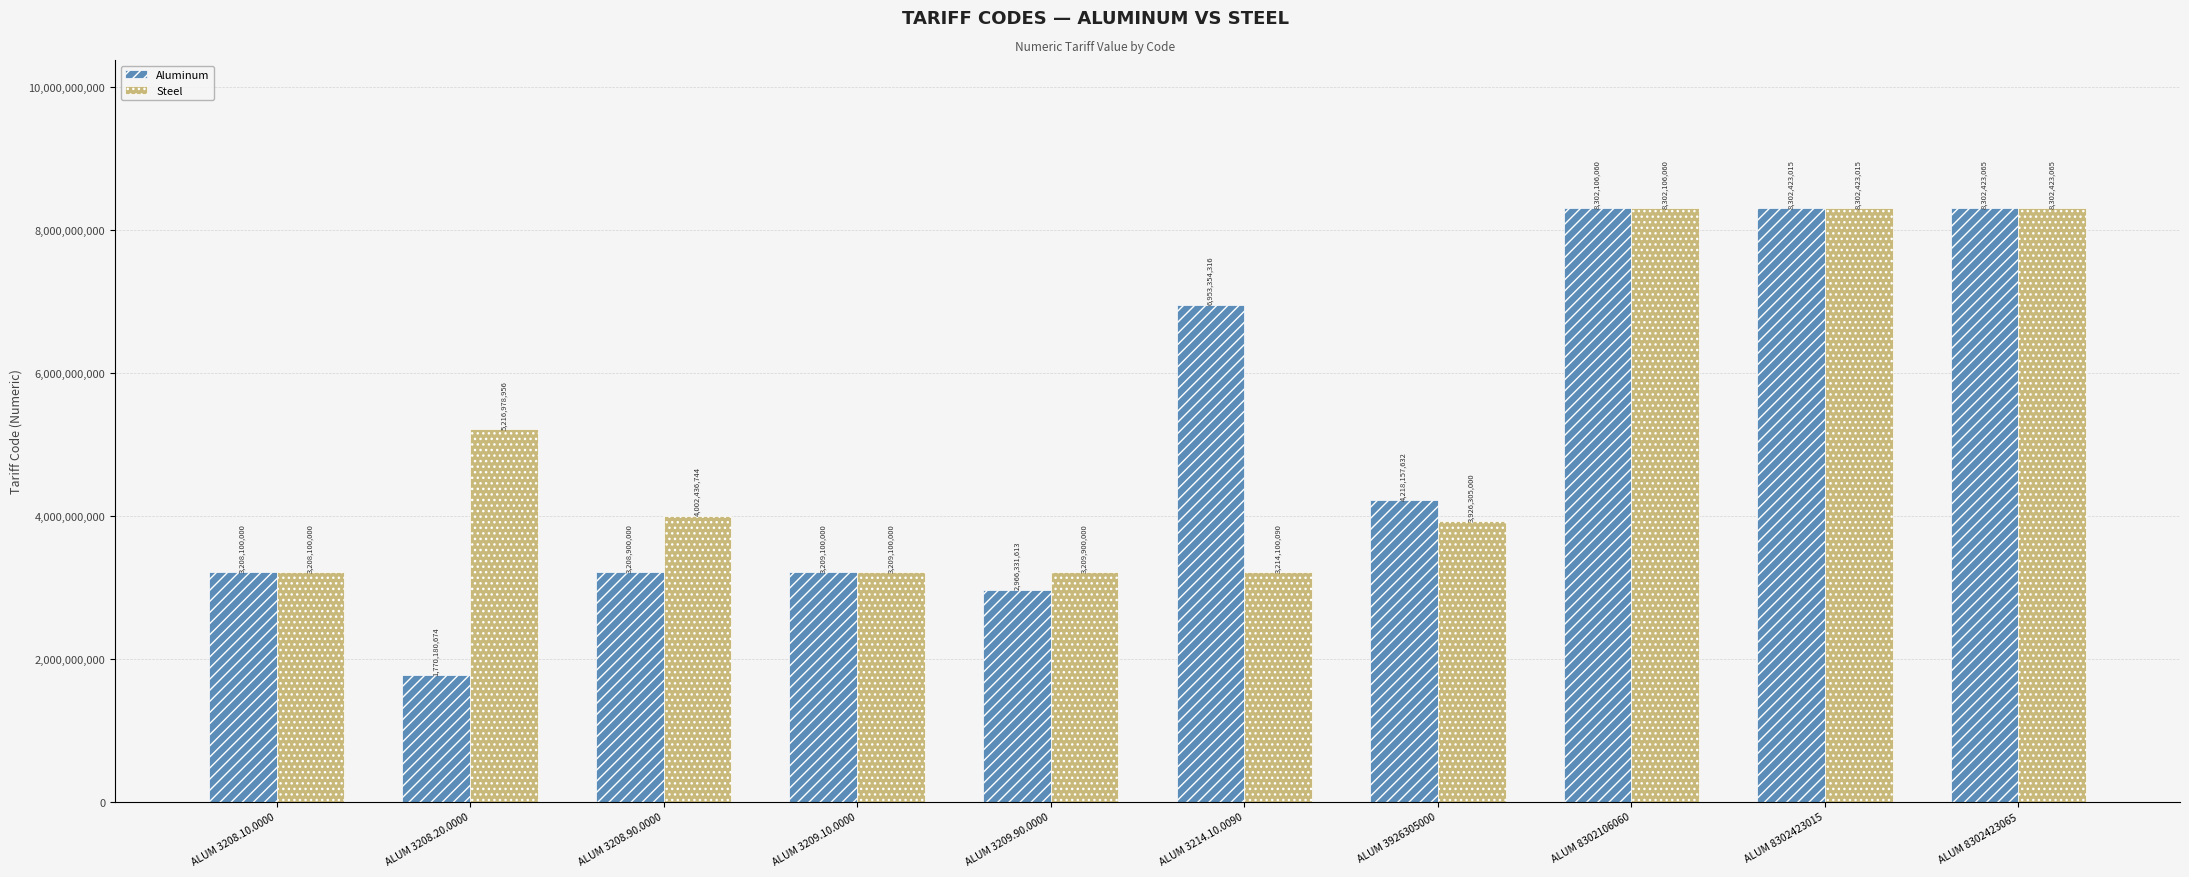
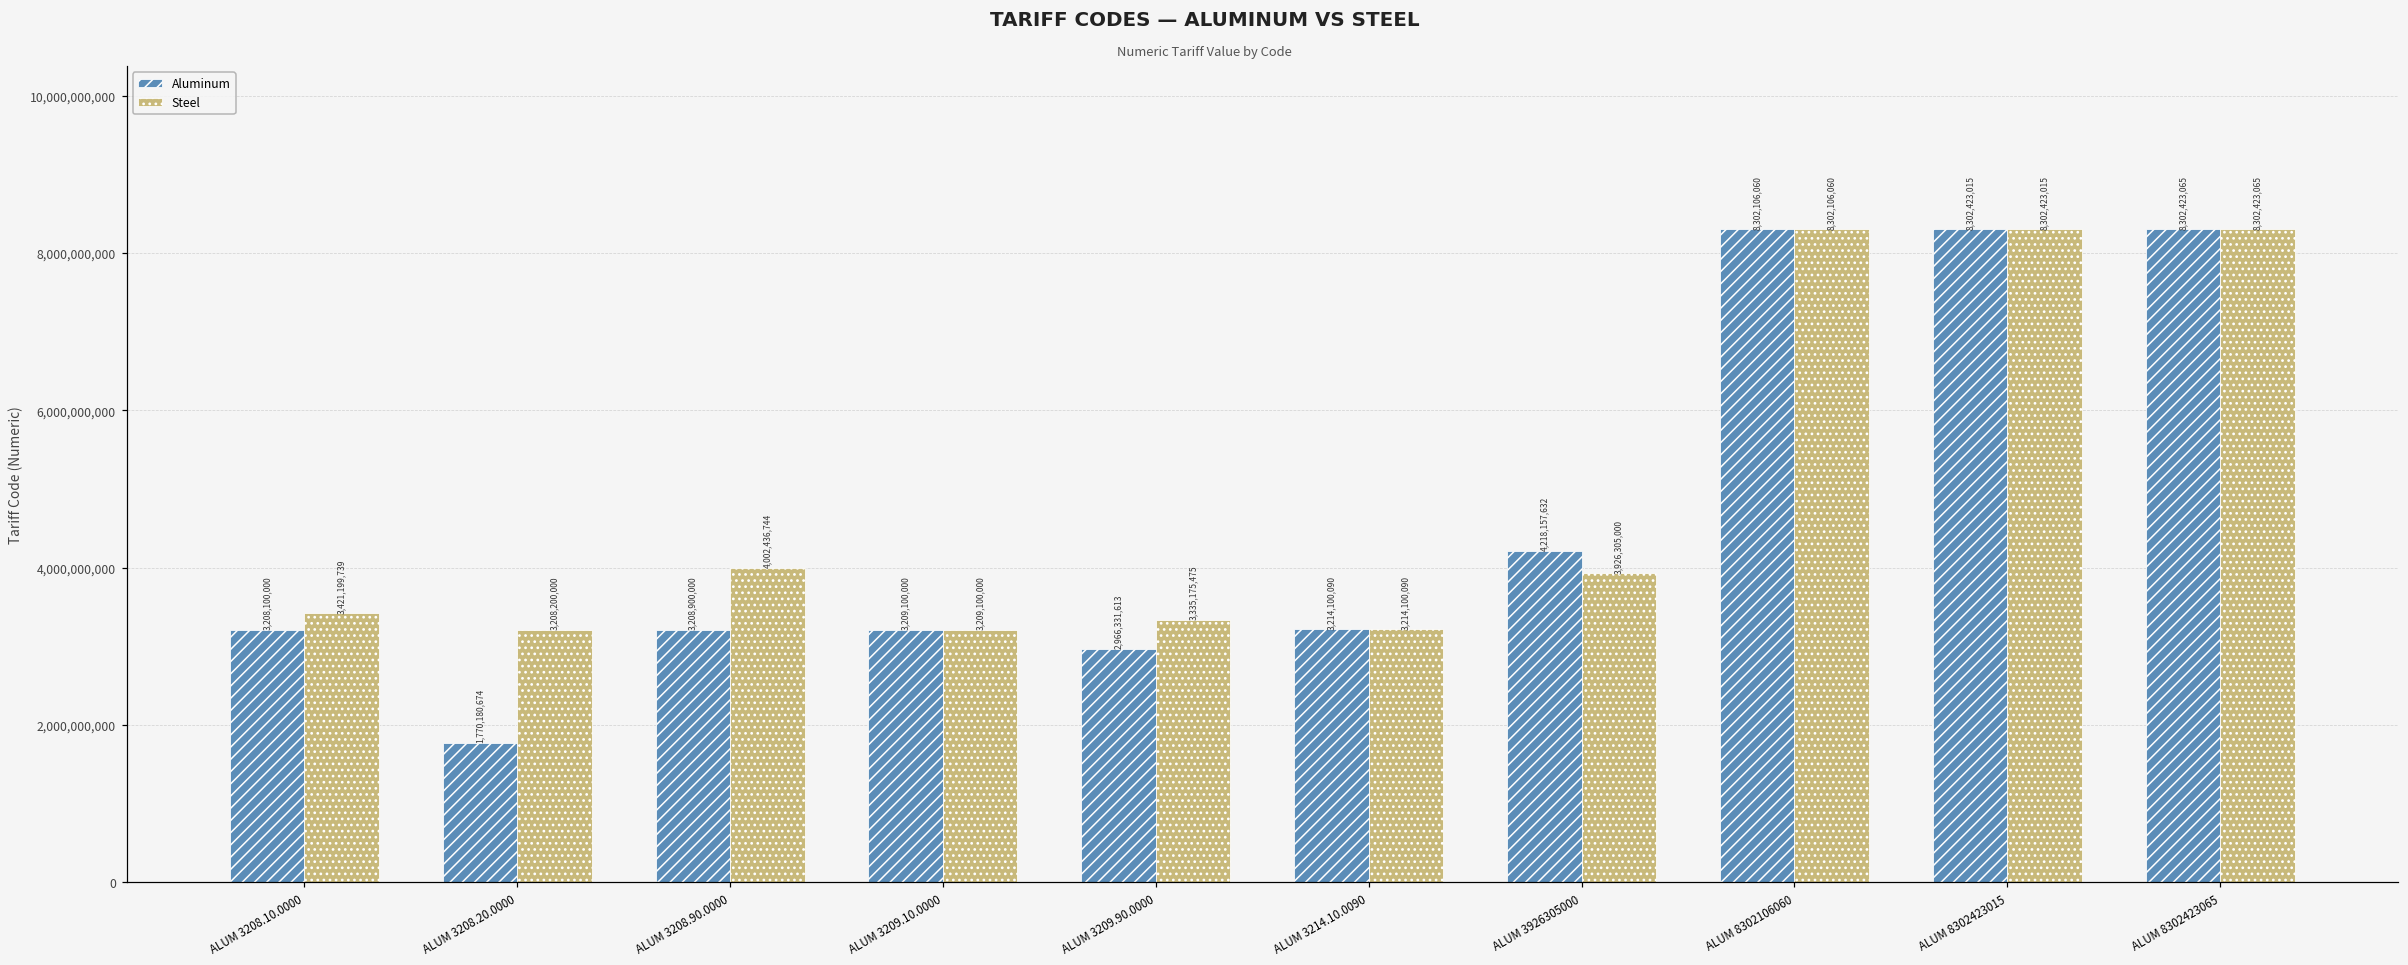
Steel, ALUM 3208.10.0000: 3,208,100,000 -> 3,421,199,739
Steel, ALUM 3208.20.0000: 5,216,978,956 -> 3,208,200,000
Steel, ALUM 3209.90.0000: 3,209,900,000 -> 3,335,175,475
Aluminum, ALUM 3214.10.0090: 6,953,354,316 -> 3,214,100,090
